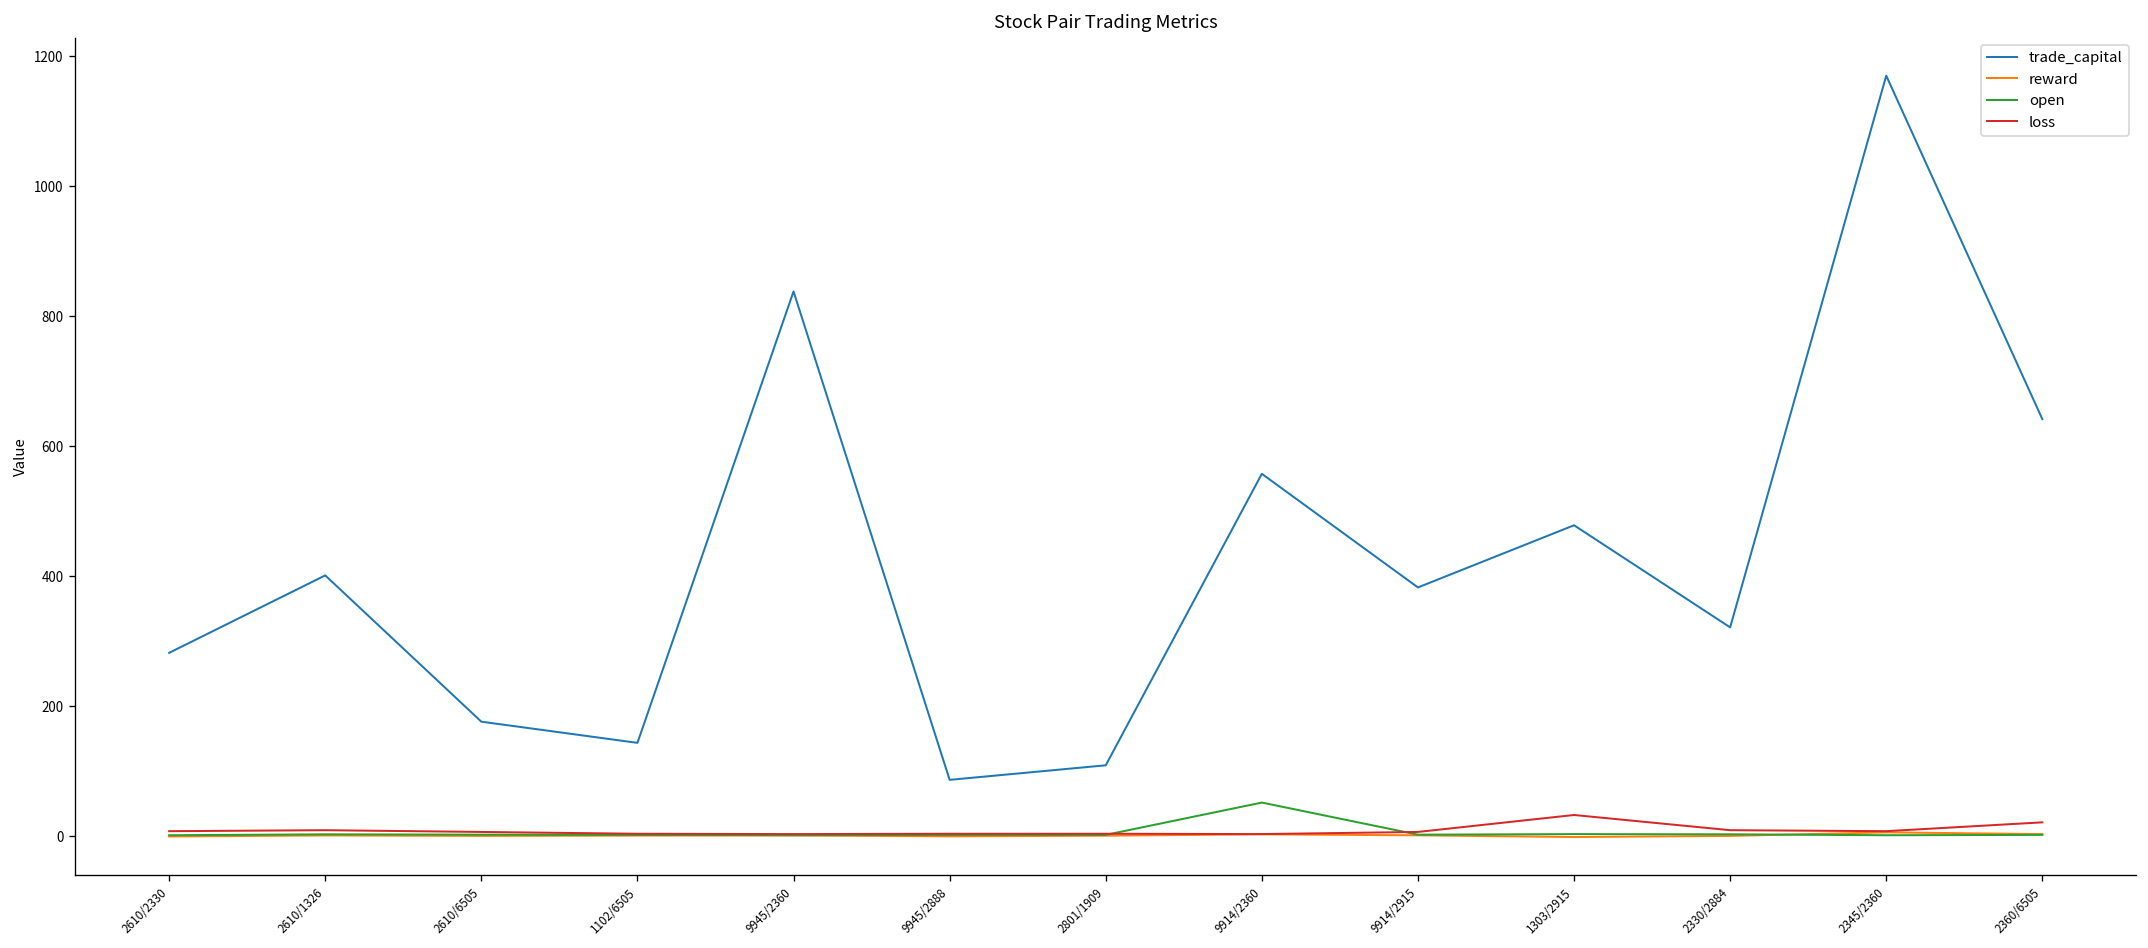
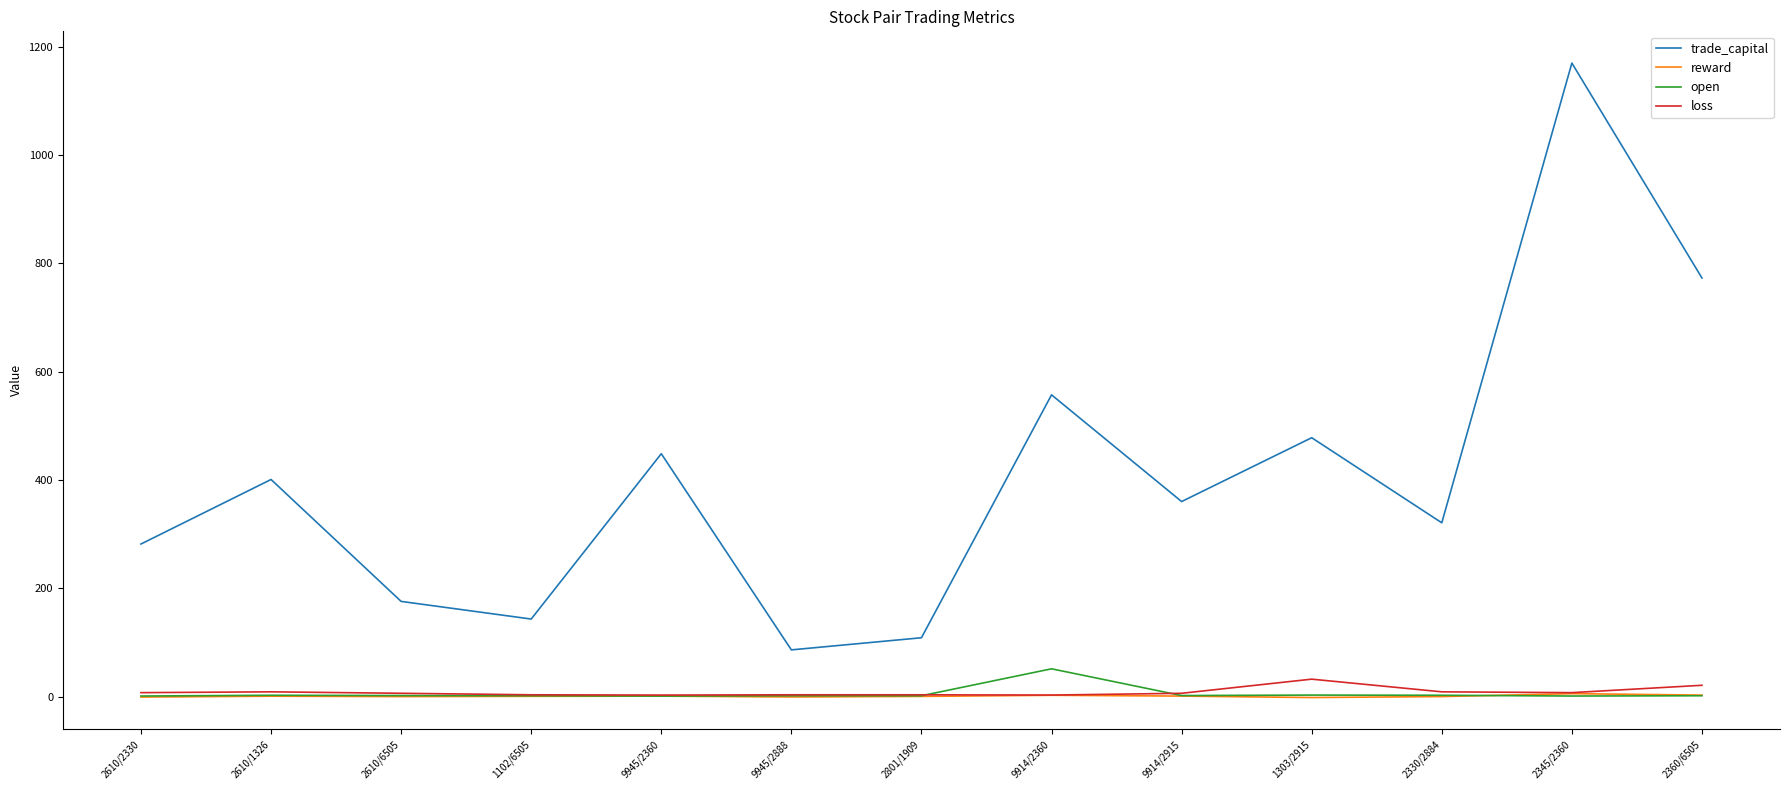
trade_capital, 9945/2360: 840 -> 450
trade_capital, 9914/2915: 380 -> 360
trade_capital, 2360/6505: 640 -> 770
